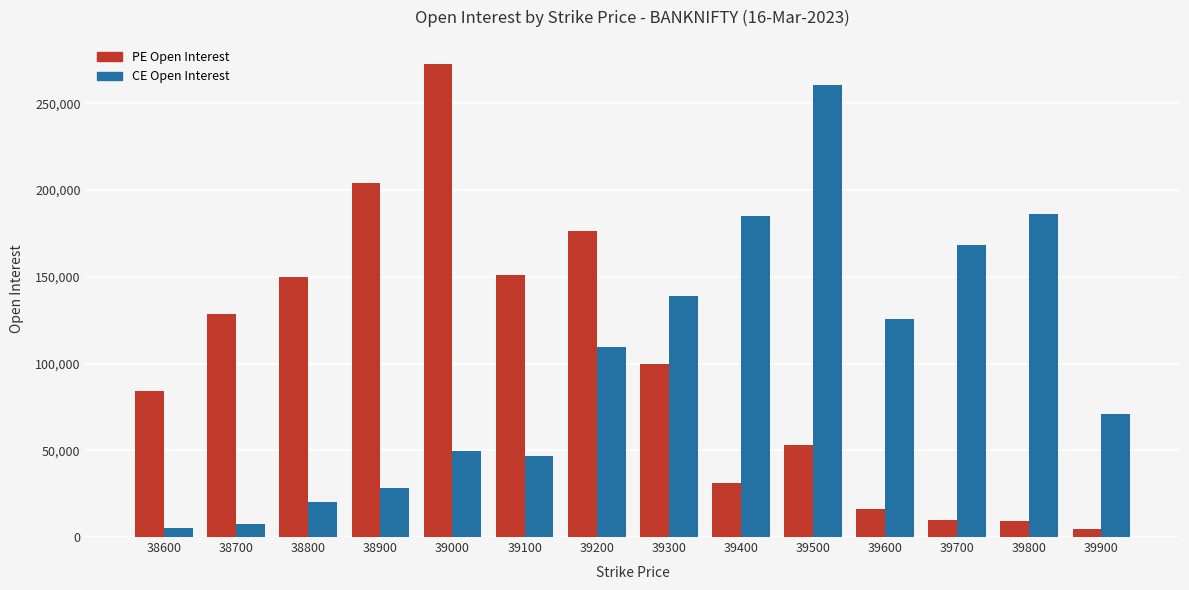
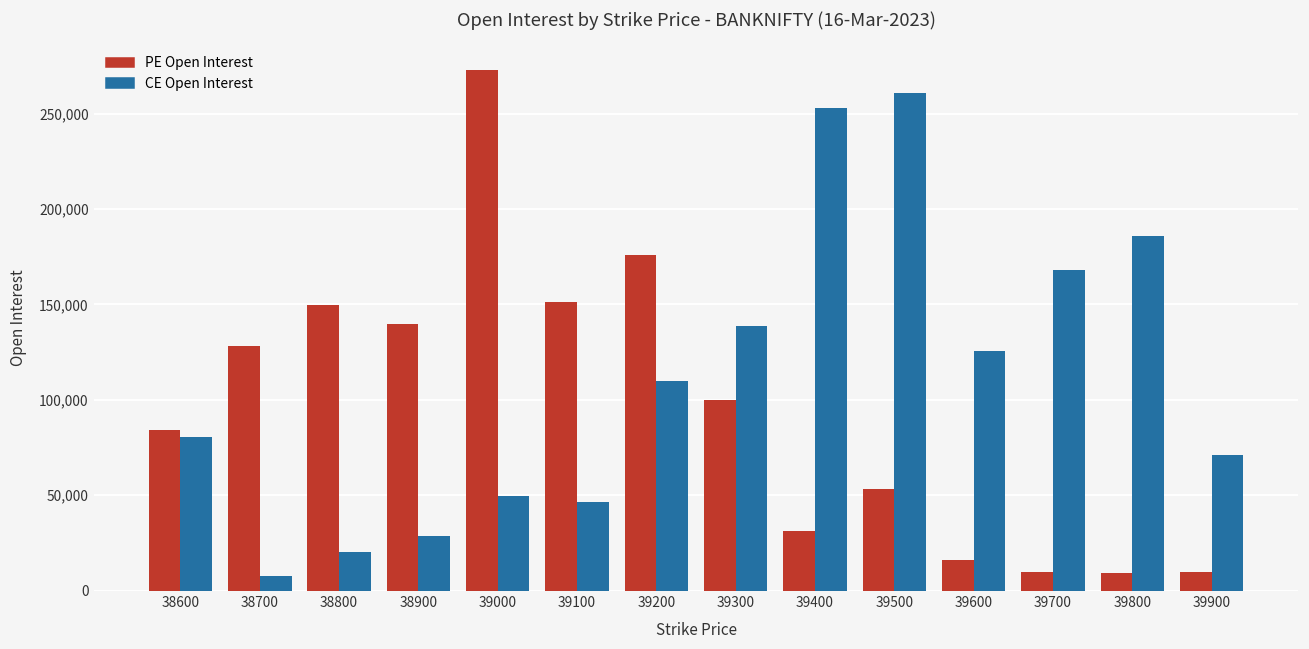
CE Open Interest, 38600: 5,000 -> 81,000
PE Open Interest, 38900: 204,000 -> 140,000
CE Open Interest, 39400: 185,000 -> 253,000
PE Open Interest, 39900: 5,000 -> 10,000
